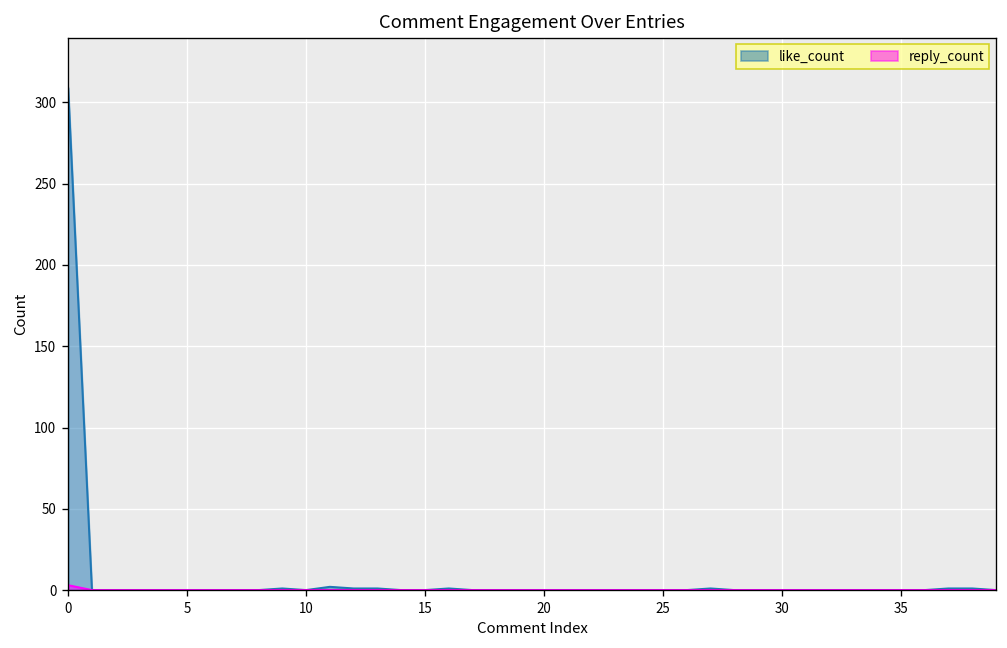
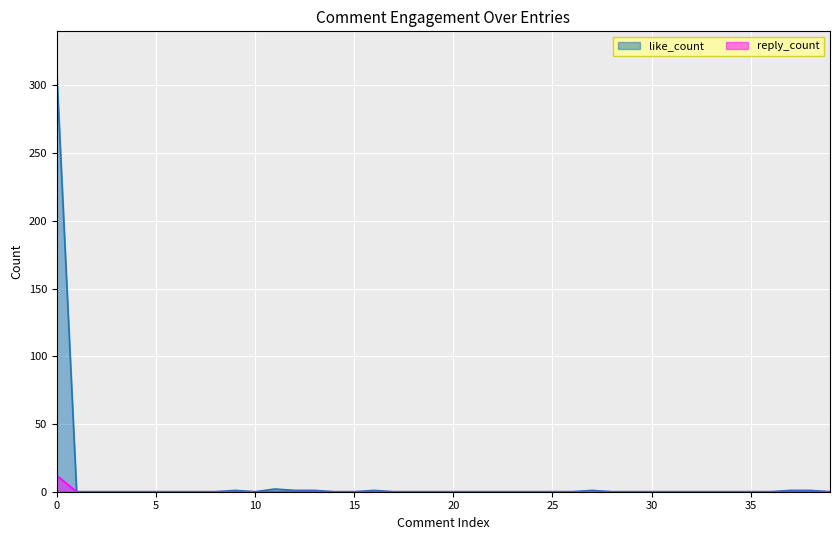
reply_count, 0: 3 -> 12
